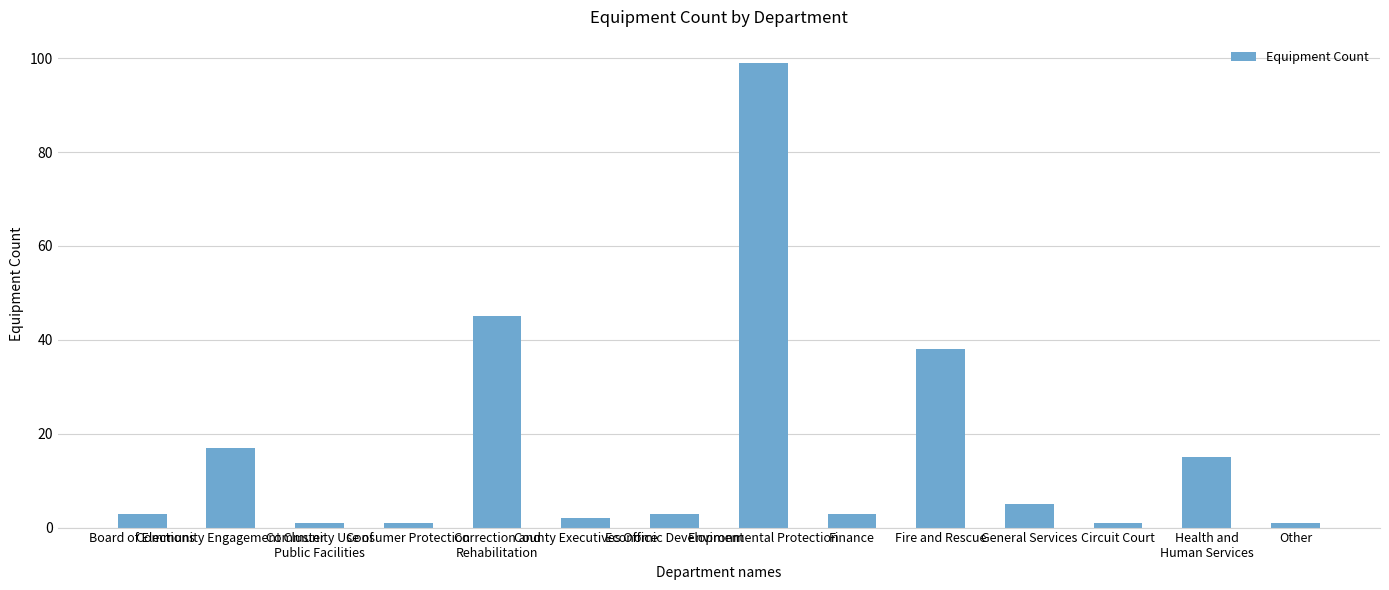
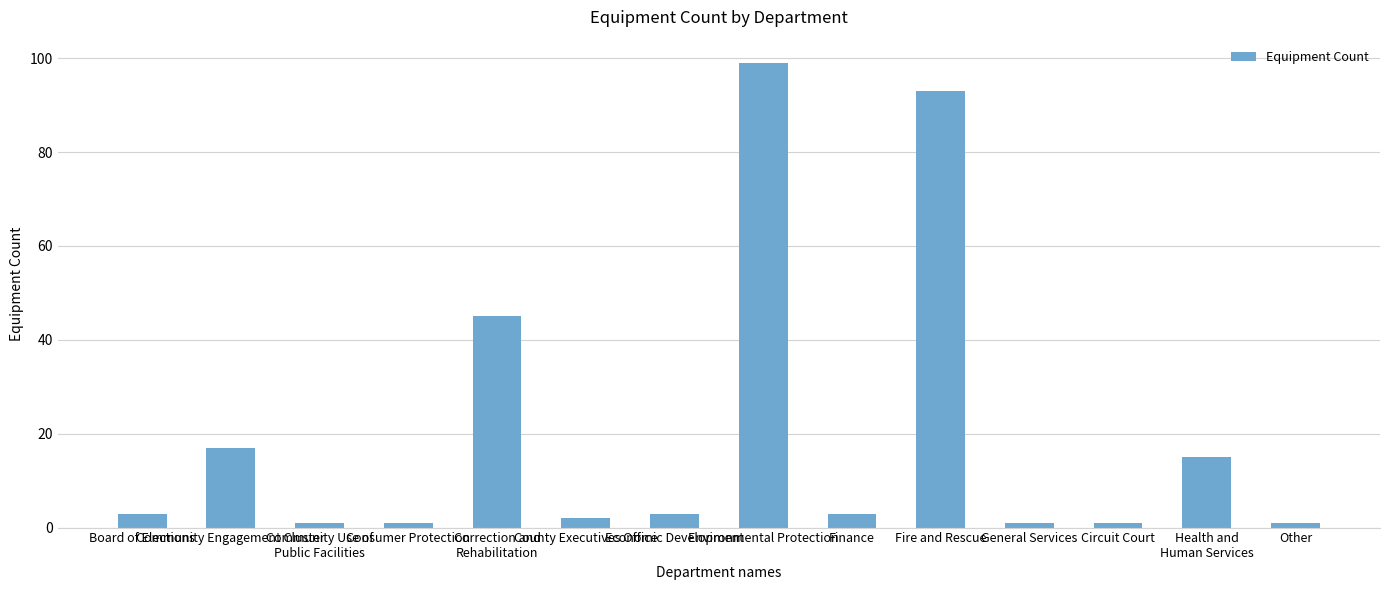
Fire and Rescue: 38 -> 93
General Services: 5 -> 1
